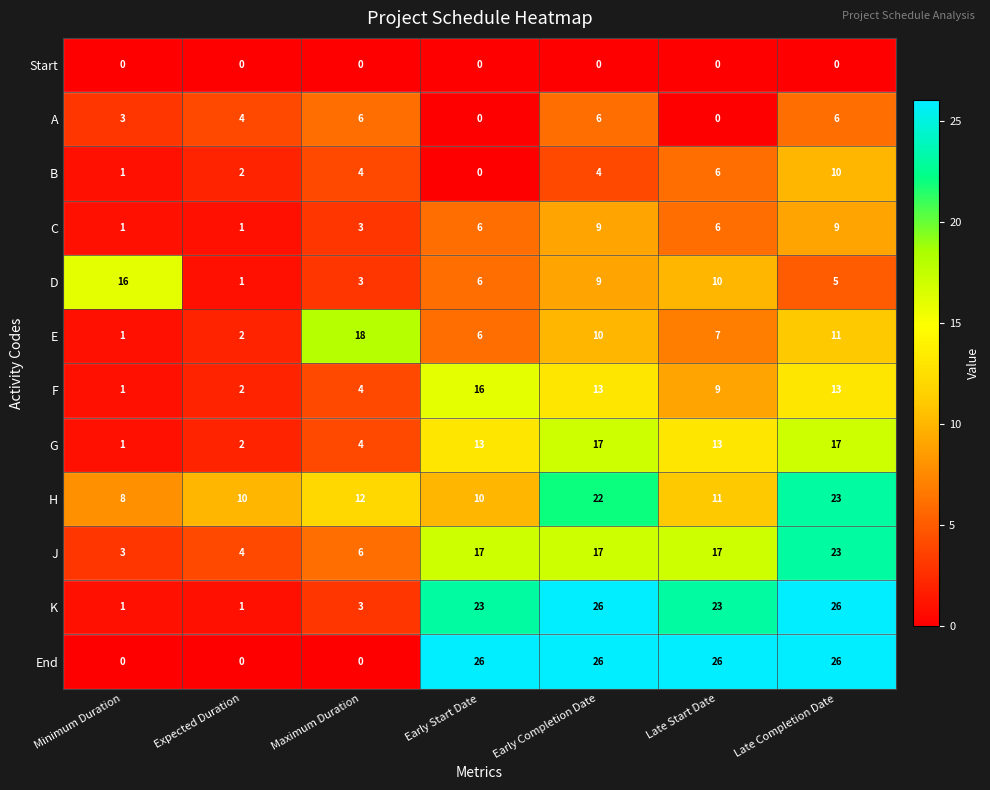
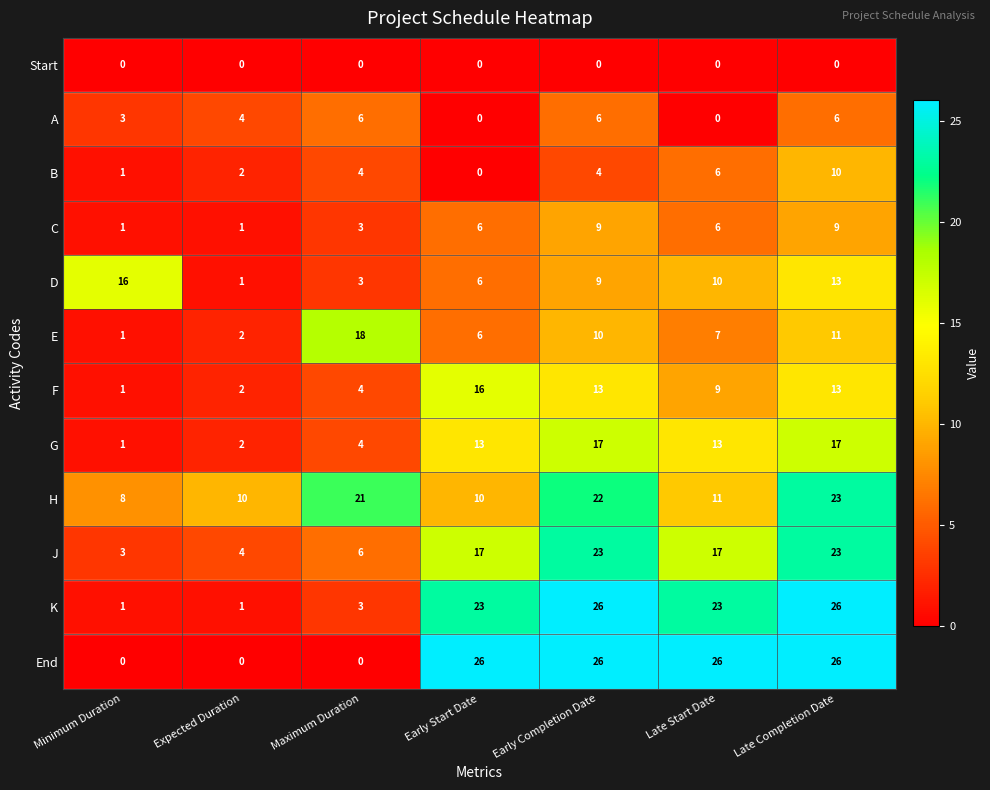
D, Late Completion Date: 5 -> 13
H, Maximum Duration: 12 -> 21
J, Early Completion Date: 17 -> 23
